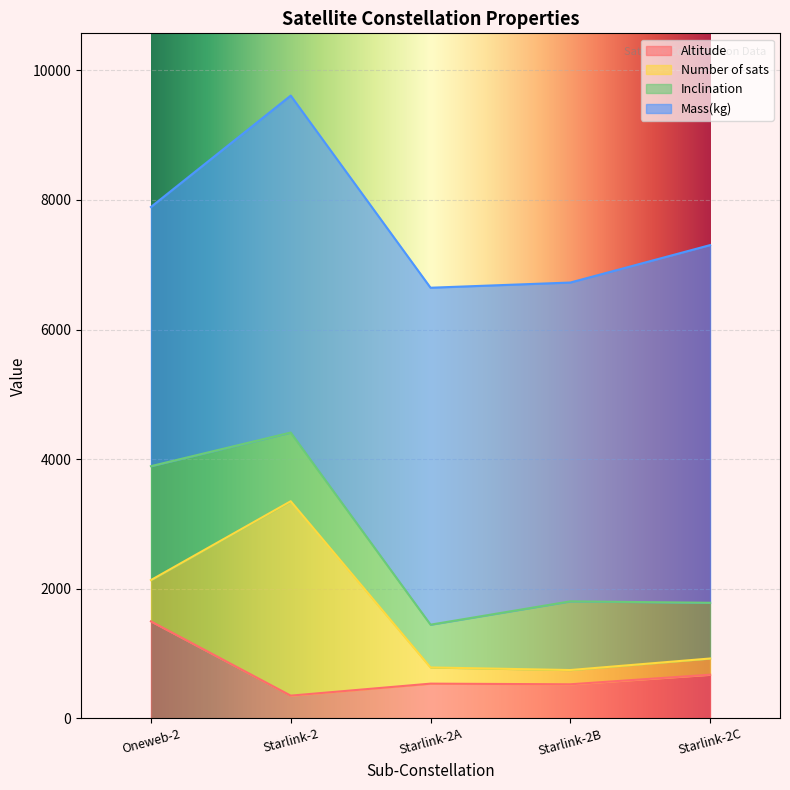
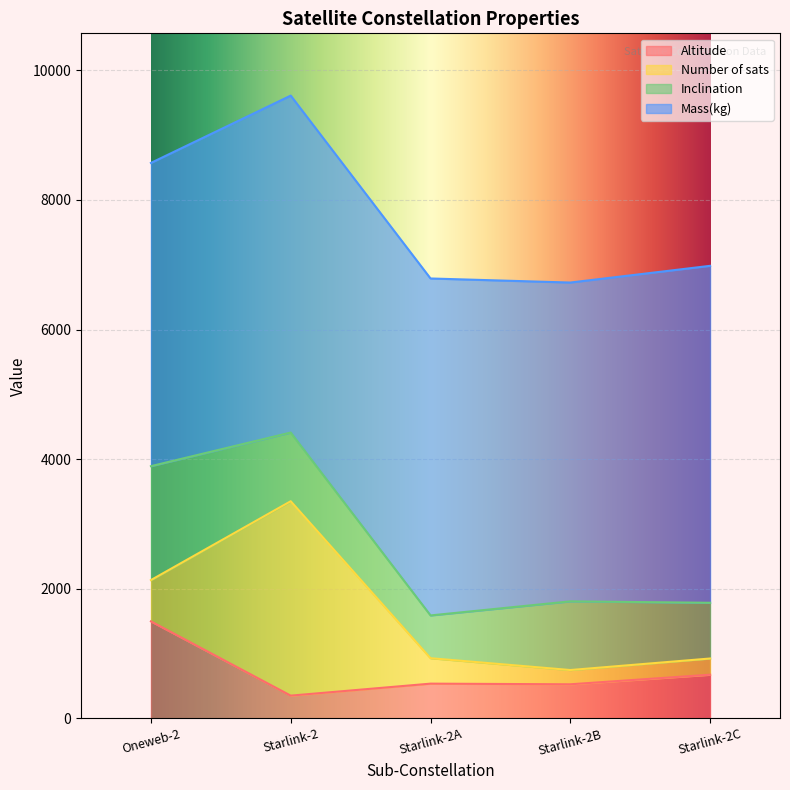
Mass(kg), Oneweb-2: 4000 -> 4700
Number of sats, Starlink-2A: 300 -> 400
Mass(kg), Starlink-2C: 5500 -> 5200
